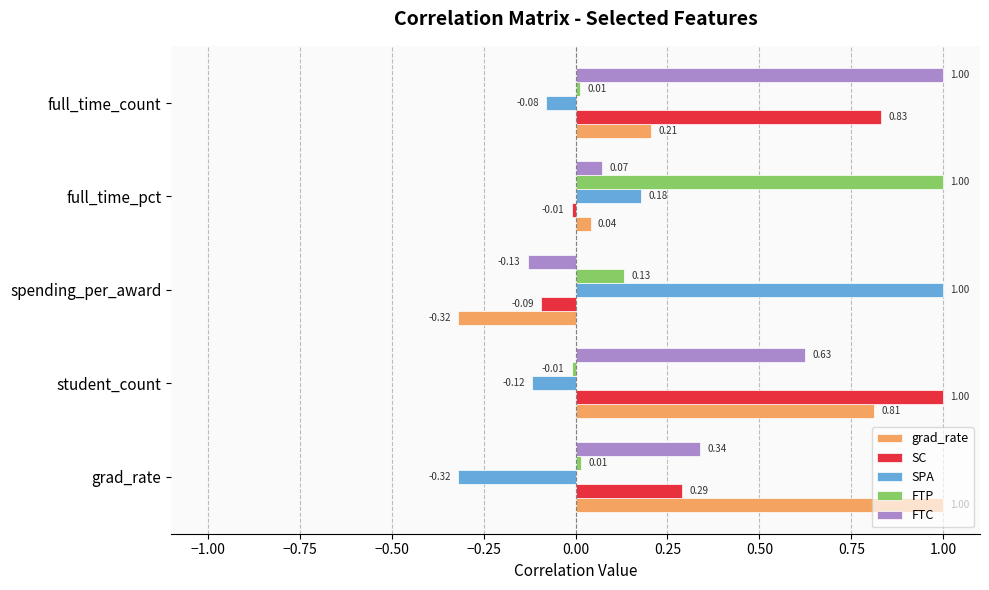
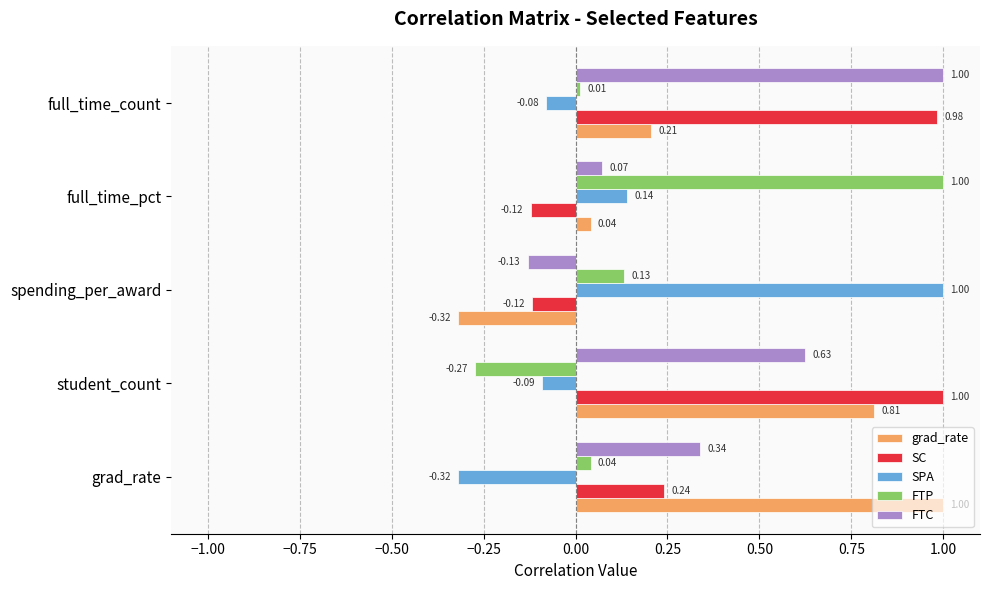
SC, full_time_count: 0.83 -> 0.98
SPA, full_time_pct: 0.18 -> 0.14
SC, full_time_pct: -0.01 -> -0.12
SC, spending_per_award: -0.09 -> -0.12
FTP, student_count: -0.01 -> -0.27
SPA, student_count: -0.12 -> -0.09
FTP, grad_rate: 0.01 -> 0.04
SC, grad_rate: 0.29 -> 0.24
